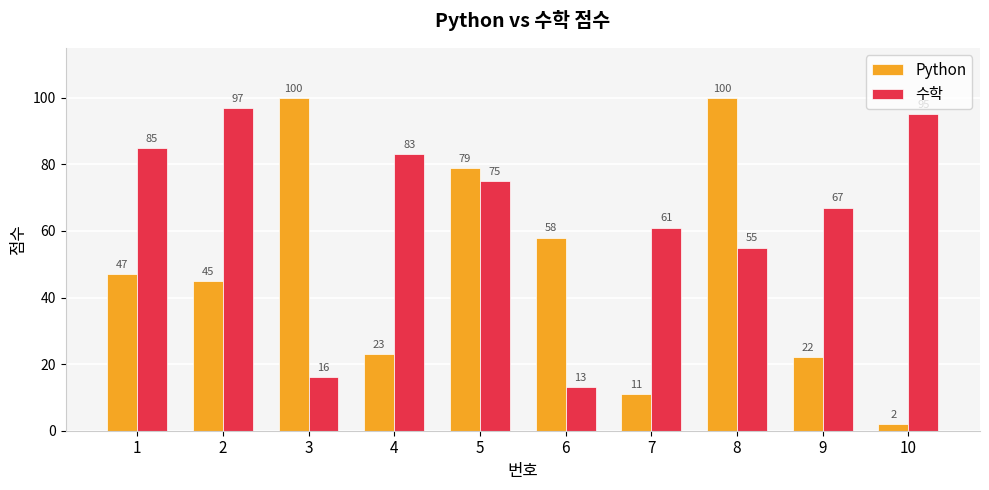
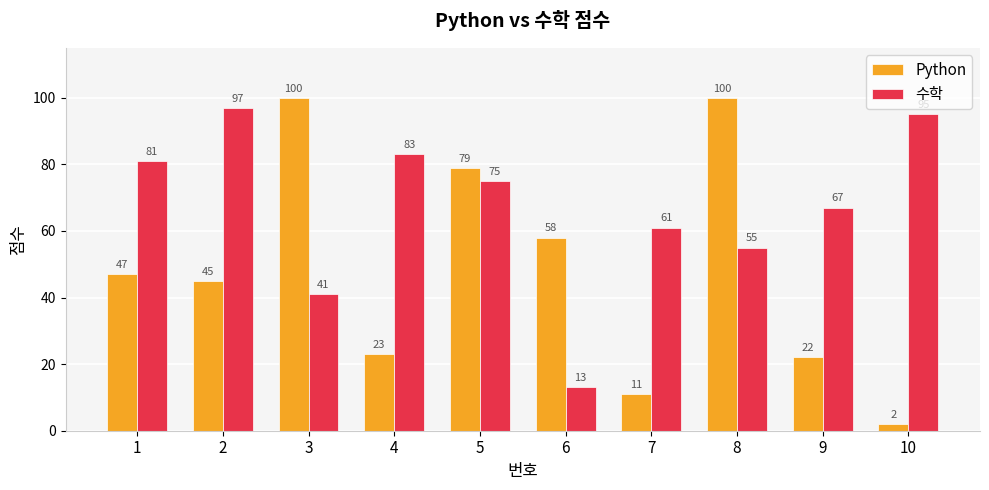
수학, 1: 85 -> 81
수학, 3: 16 -> 41
